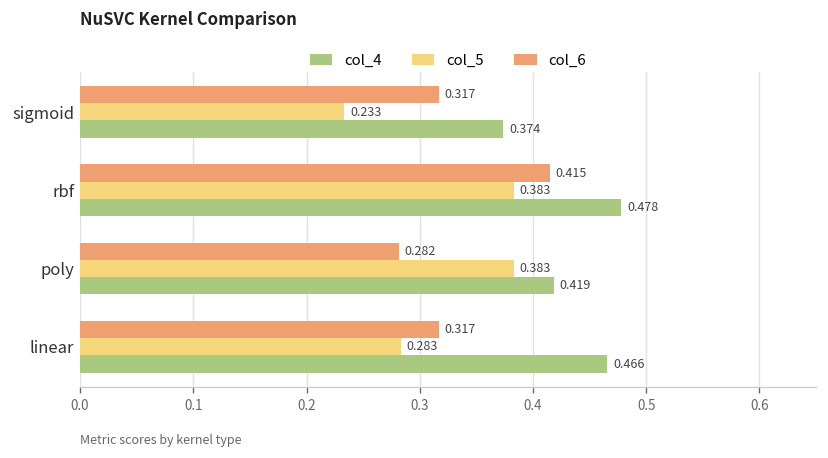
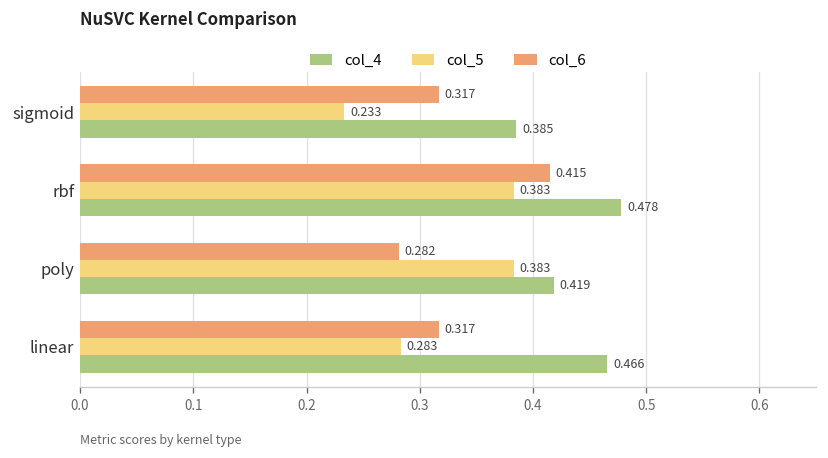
col_4, sigmoid: 0.374 -> 0.385
